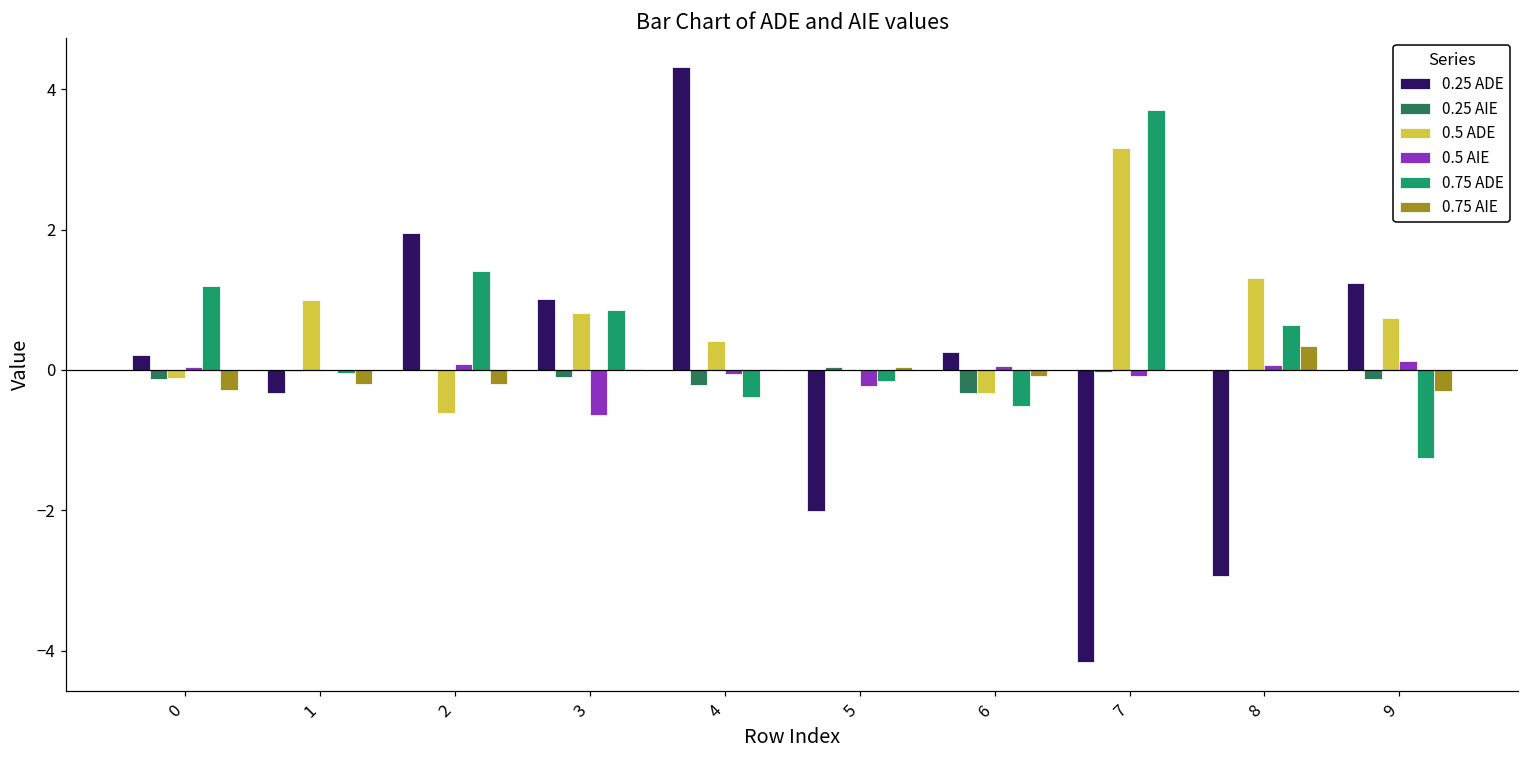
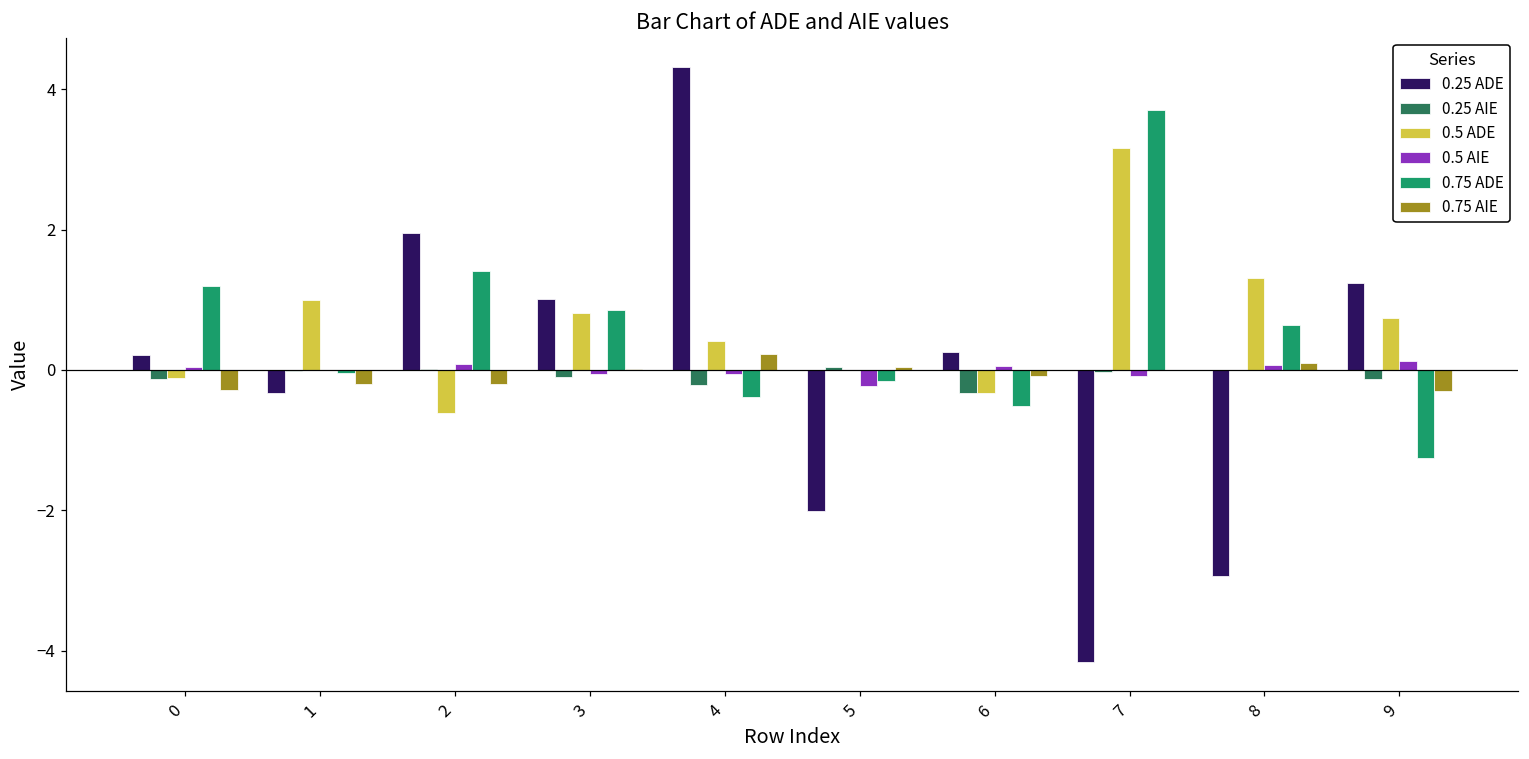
0.5 AIE, 3: -0.6 -> -0.1
0.75 AIE, 4: 0.0 -> 0.2
0.75 AIE, 8: 0.3 -> 0.1
